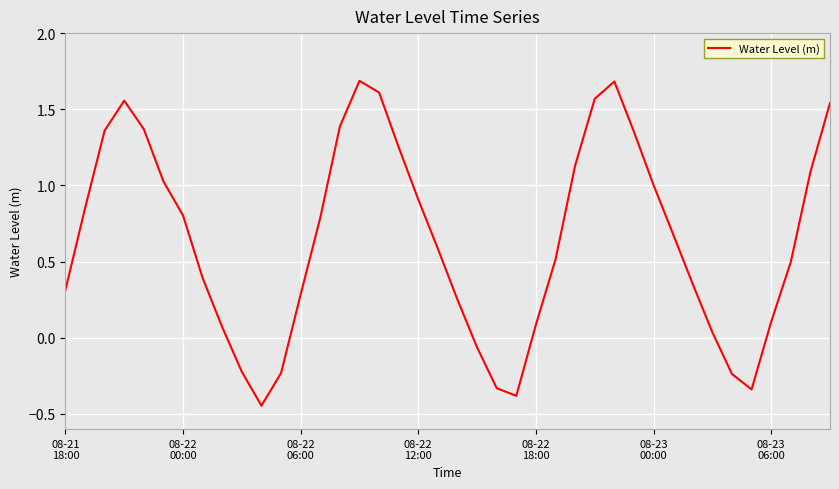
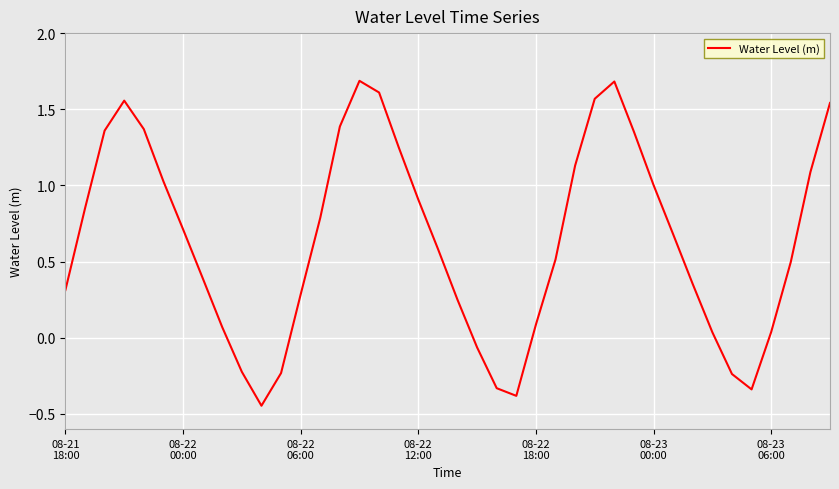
08-22 00:00: 0.80 -> 0.71
08-23 06:00: 0.10 -> 0.04
